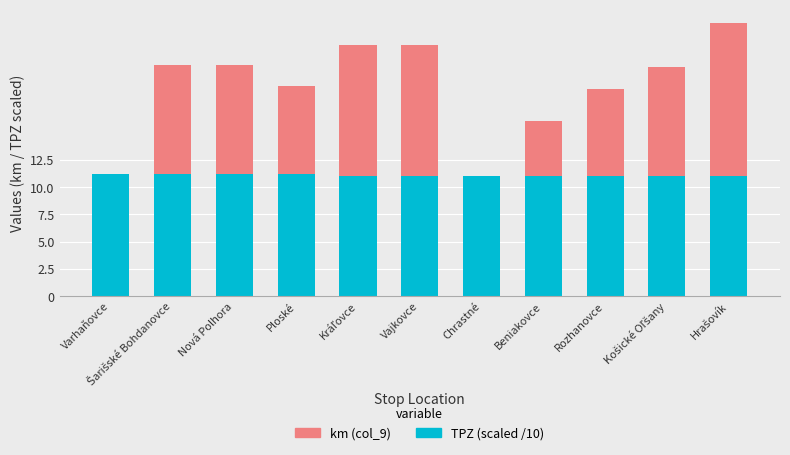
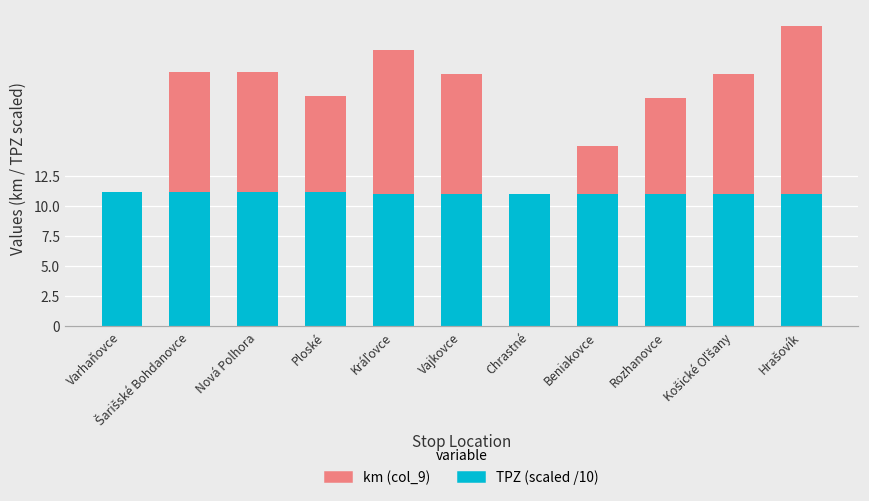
km (col_9), Vajkovce: 12 -> 10
km (col_9), Beniakovce: 5 -> 4
